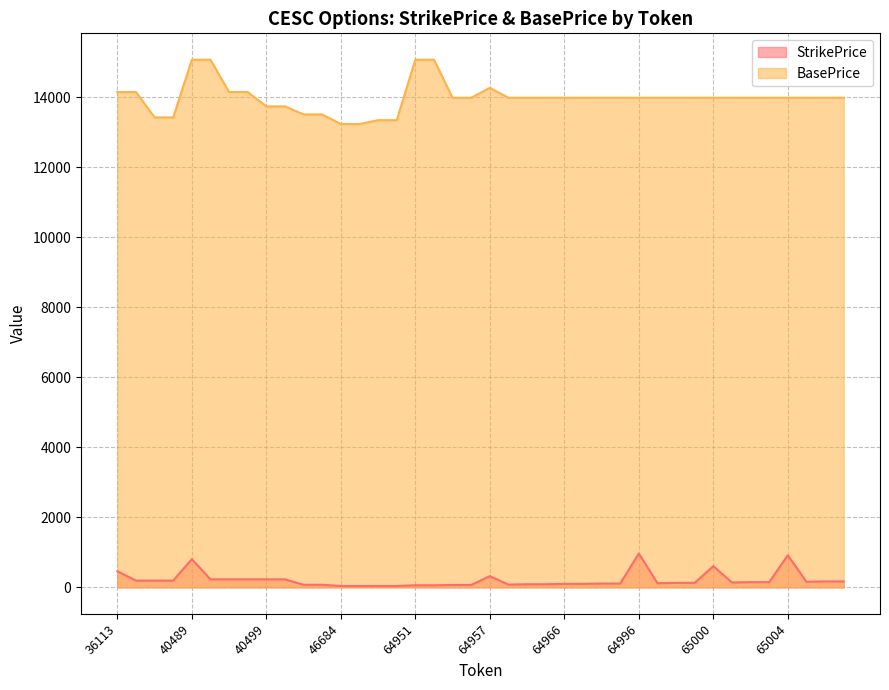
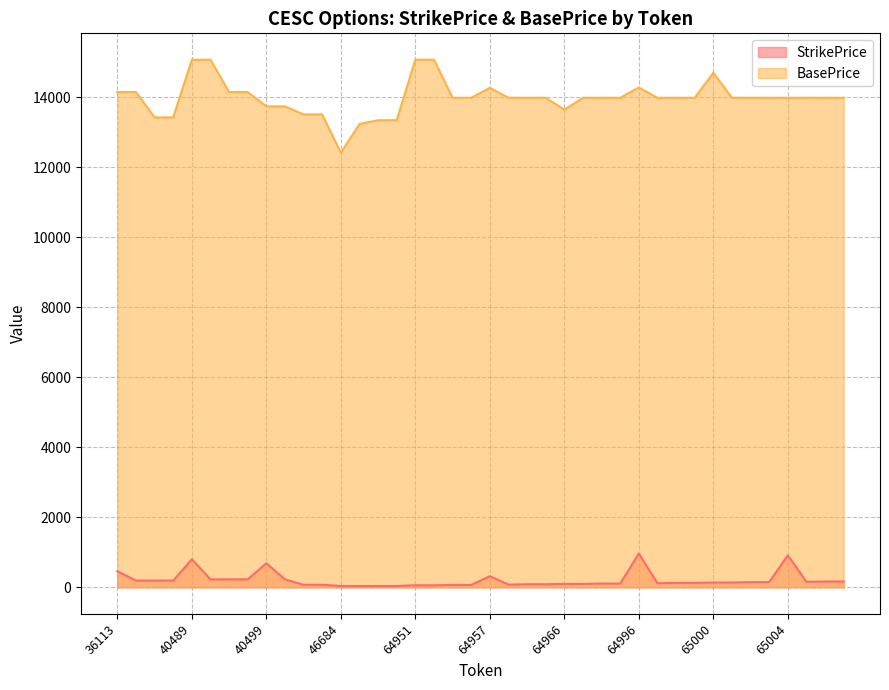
StrikePrice, 40499: 200 -> 700
BasePrice, 46684: 13200 -> 12400
BasePrice, 64966: 14000 -> 13700
BasePrice, 64996: 14000 -> 14300
StrikePrice, 65000: 600 -> 100
BasePrice, 65000: 14000 -> 14700
